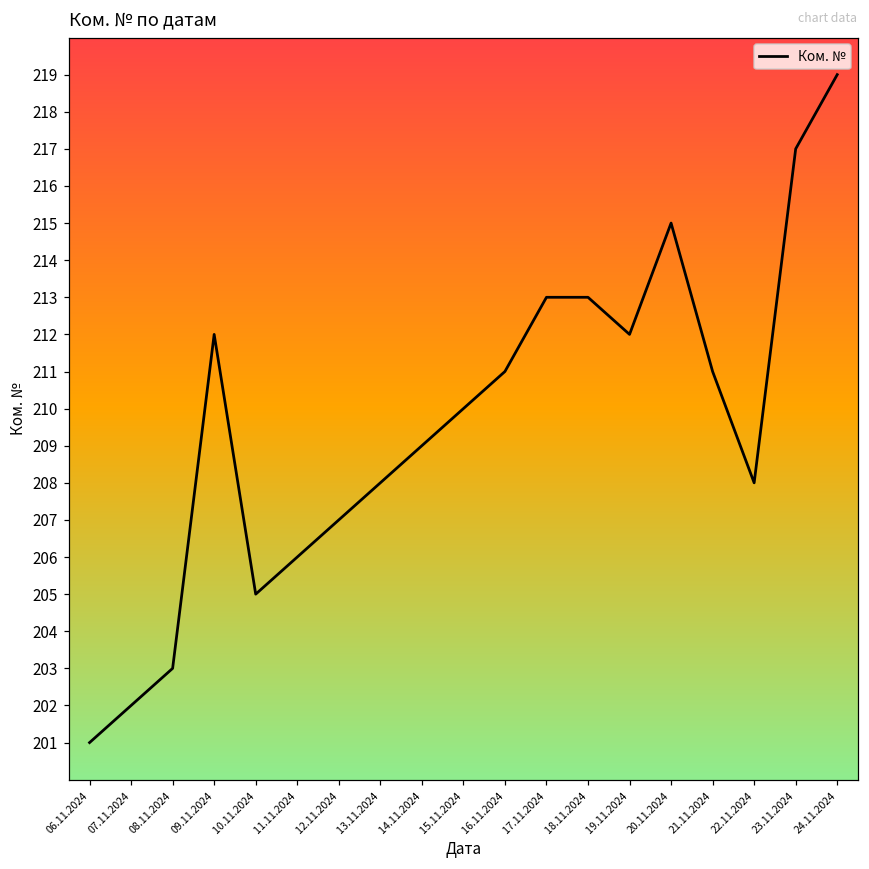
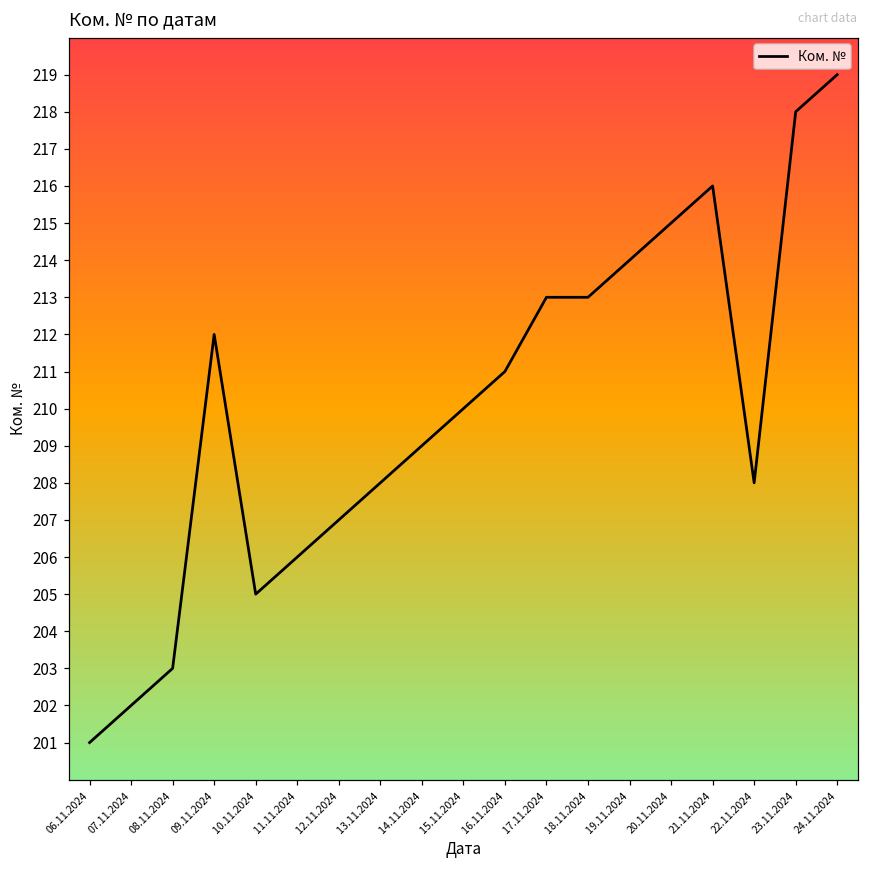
19.11.2024: 212 -> 214
21.11.2024: 211 -> 216
23.11.2024: 217 -> 218
